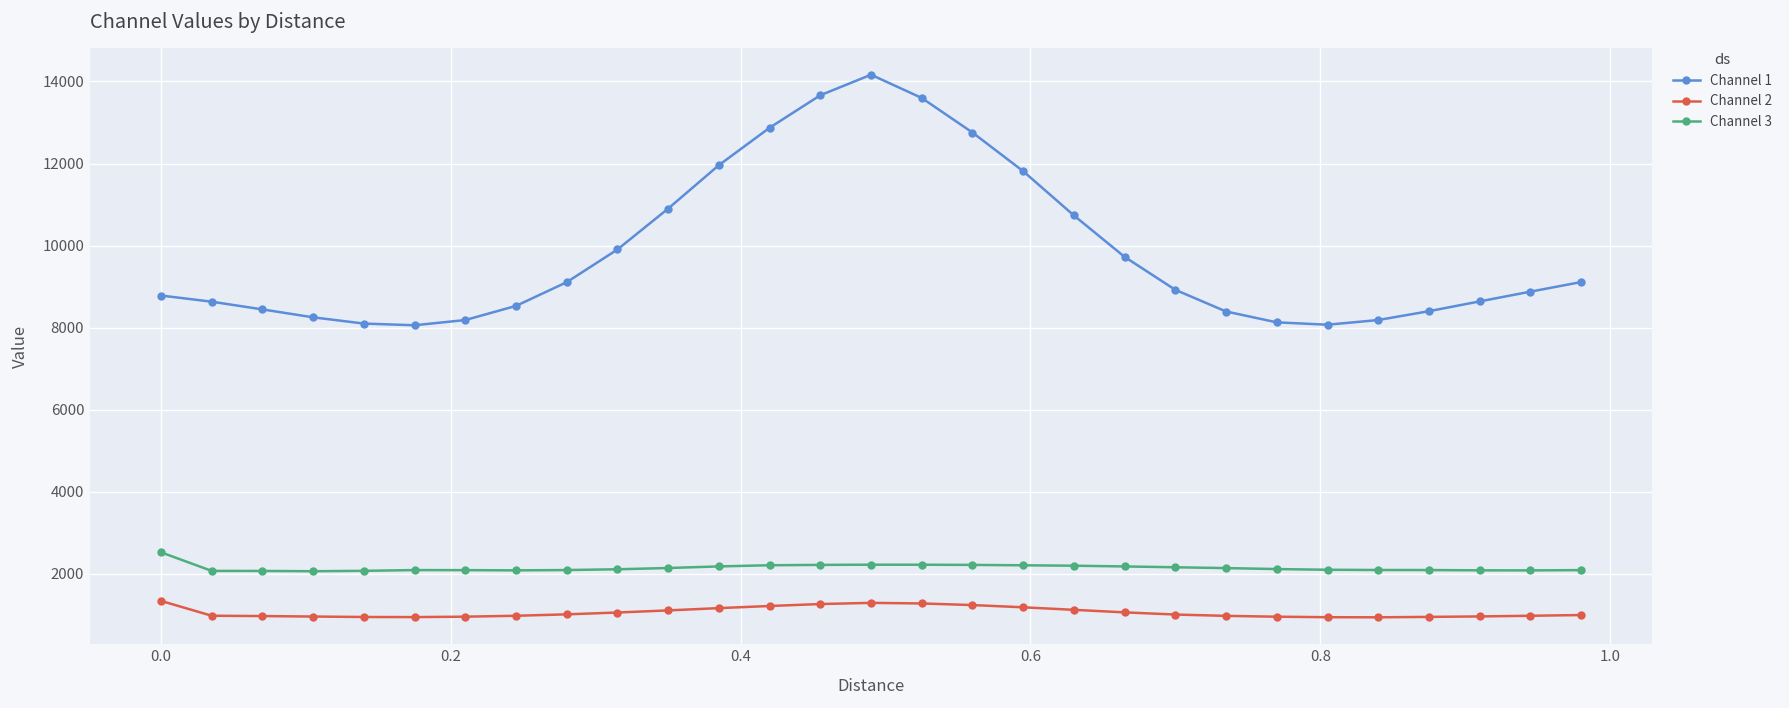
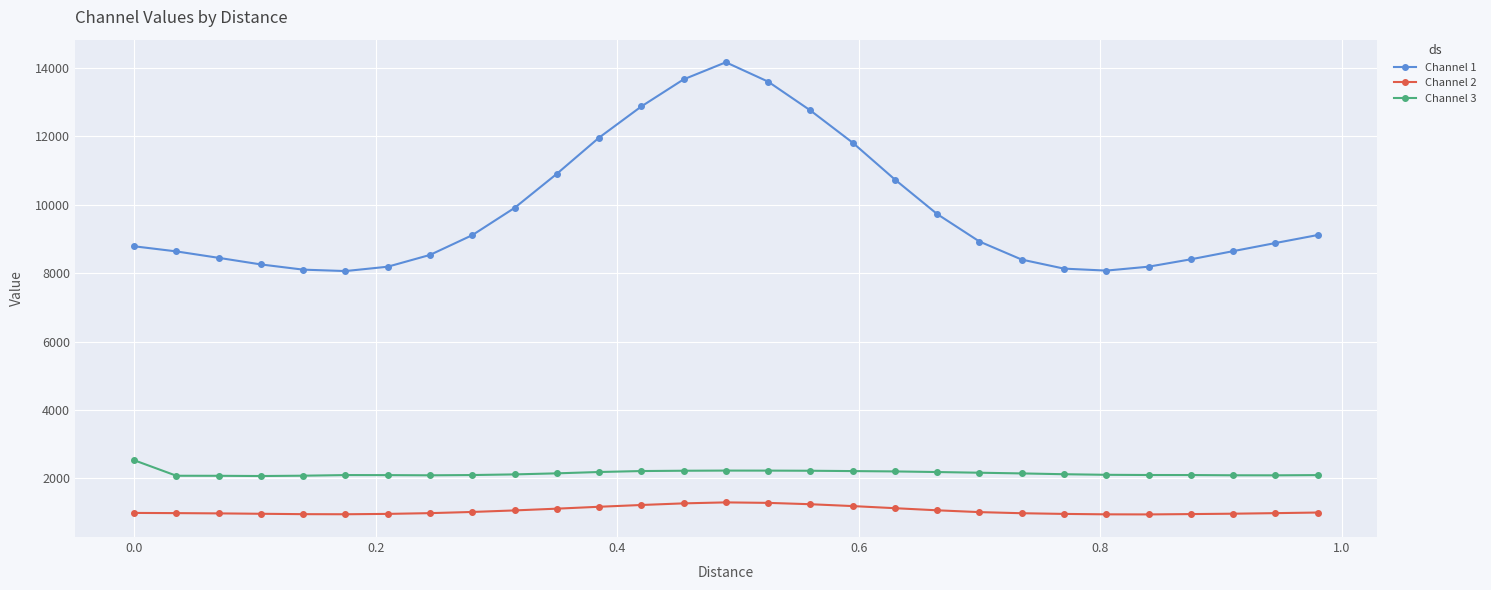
Channel 2, 0.0: 1300 -> 1000
